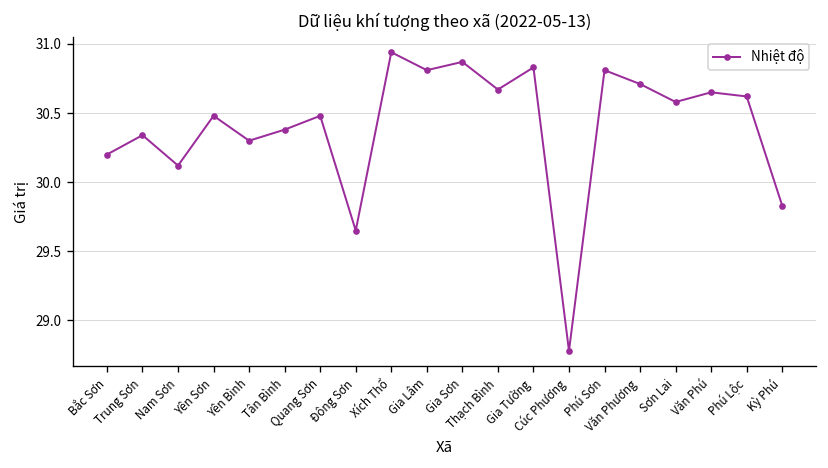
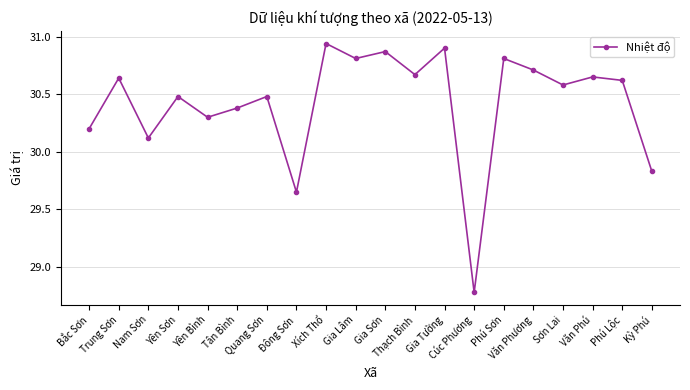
Trung Sơn: 30.34 -> 30.64
Gia Tường: 30.83 -> 30.90
